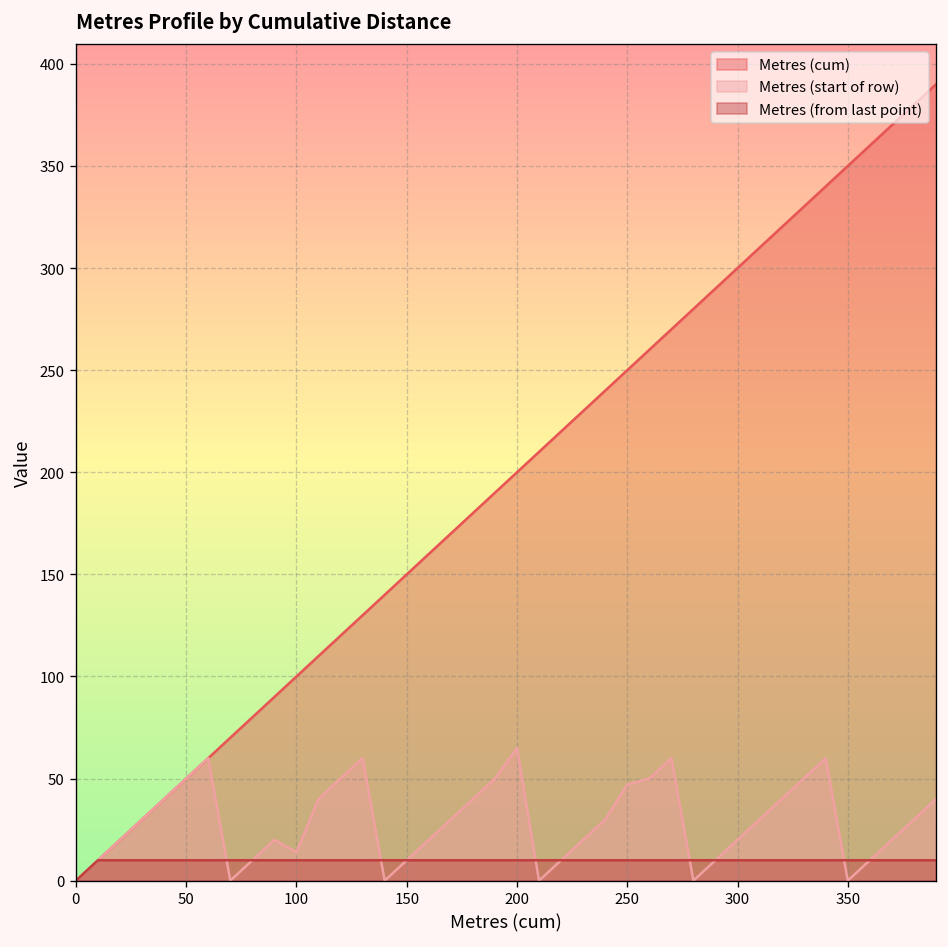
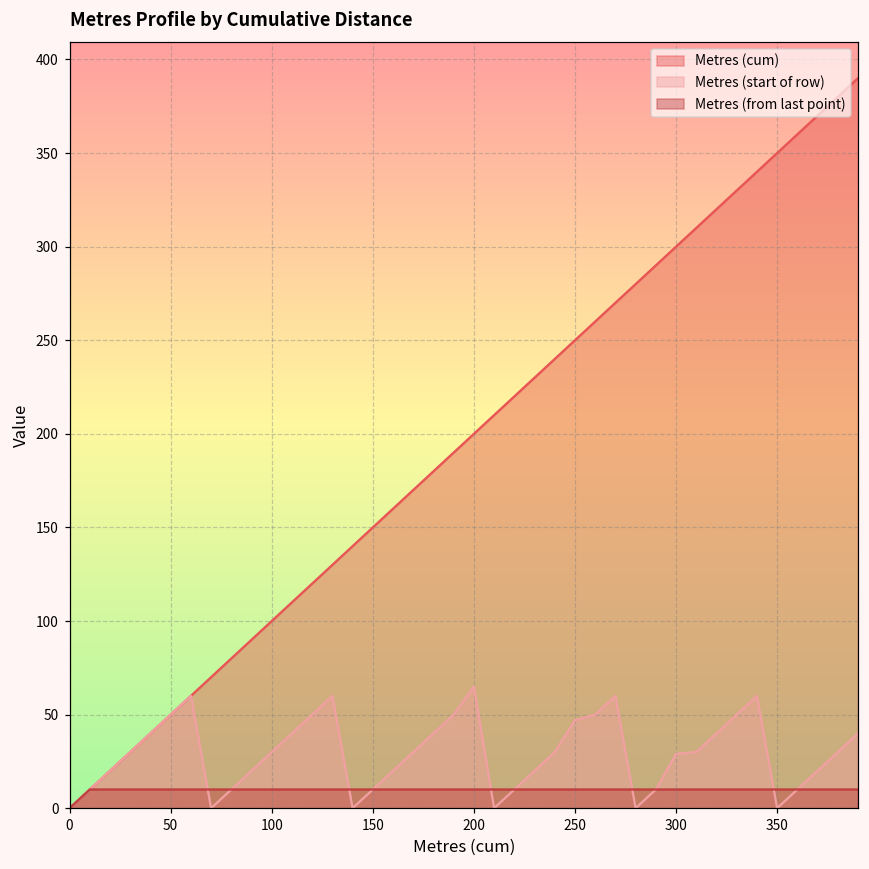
Metres (start of row), 100: 14 -> 30
Metres (start of row), 300: 20 -> 29
